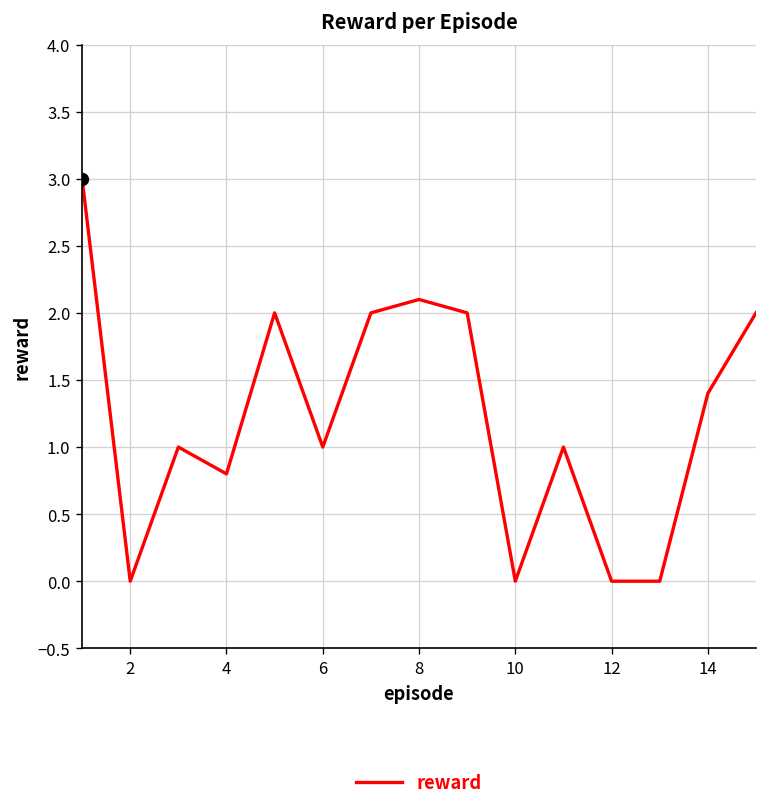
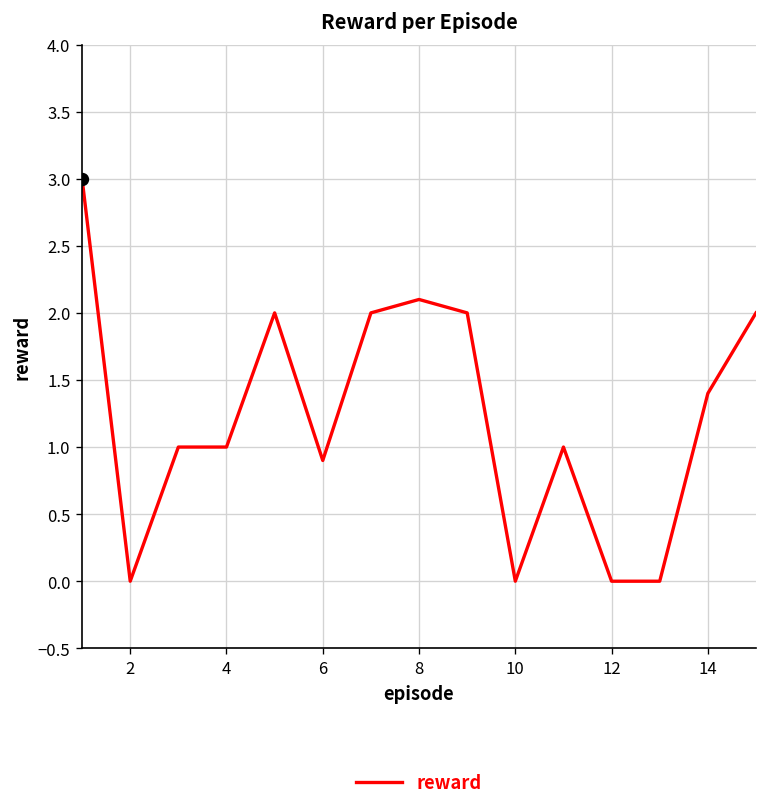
reward, 4: 0.8 -> 1.0
reward, 6: 1.0 -> 0.9
